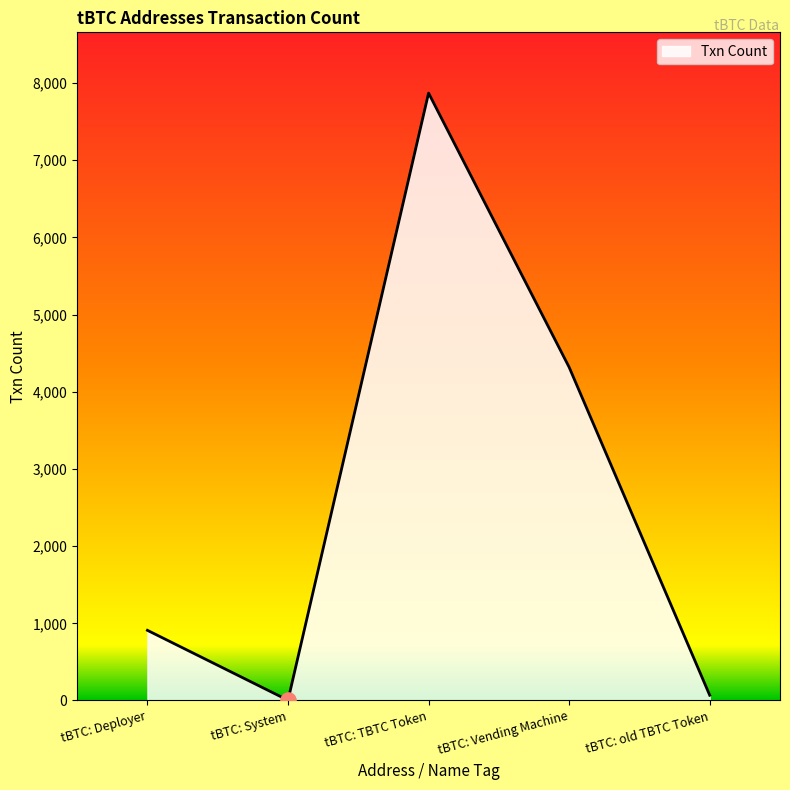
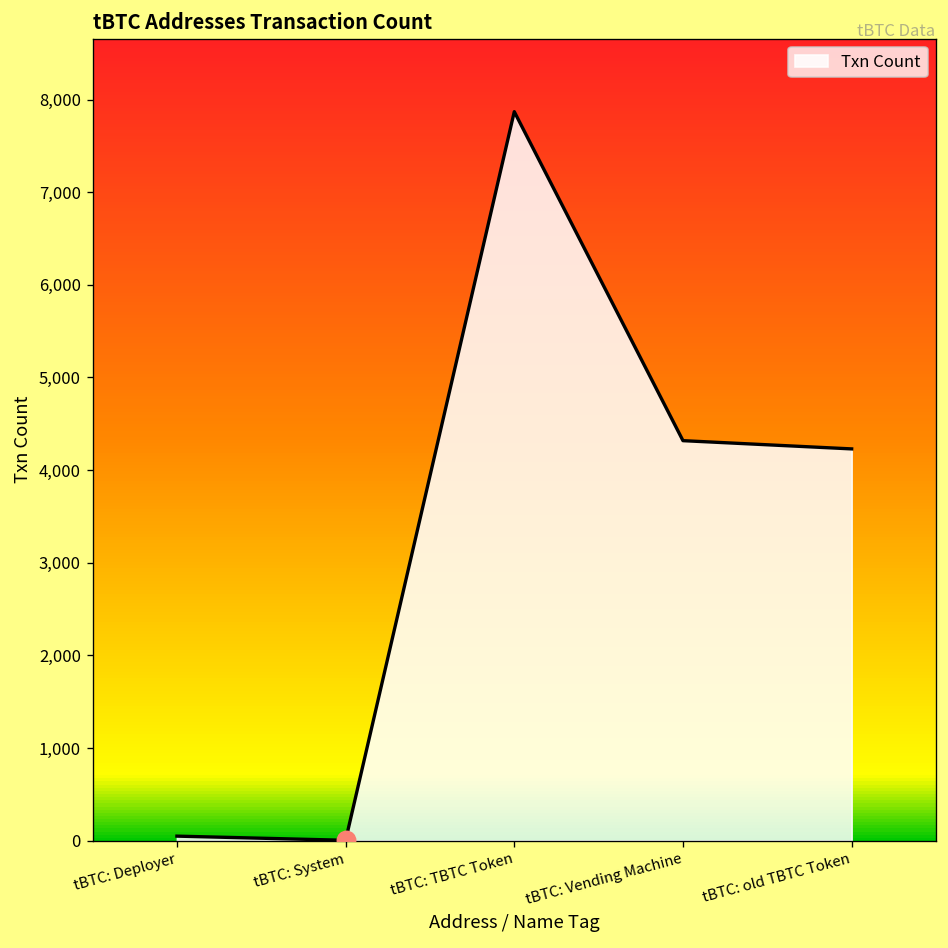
Txn Count, tBTC: Deployer: 900 -> 0
Txn Count, tBTC: old TBTC Token: 100 -> 4,200
